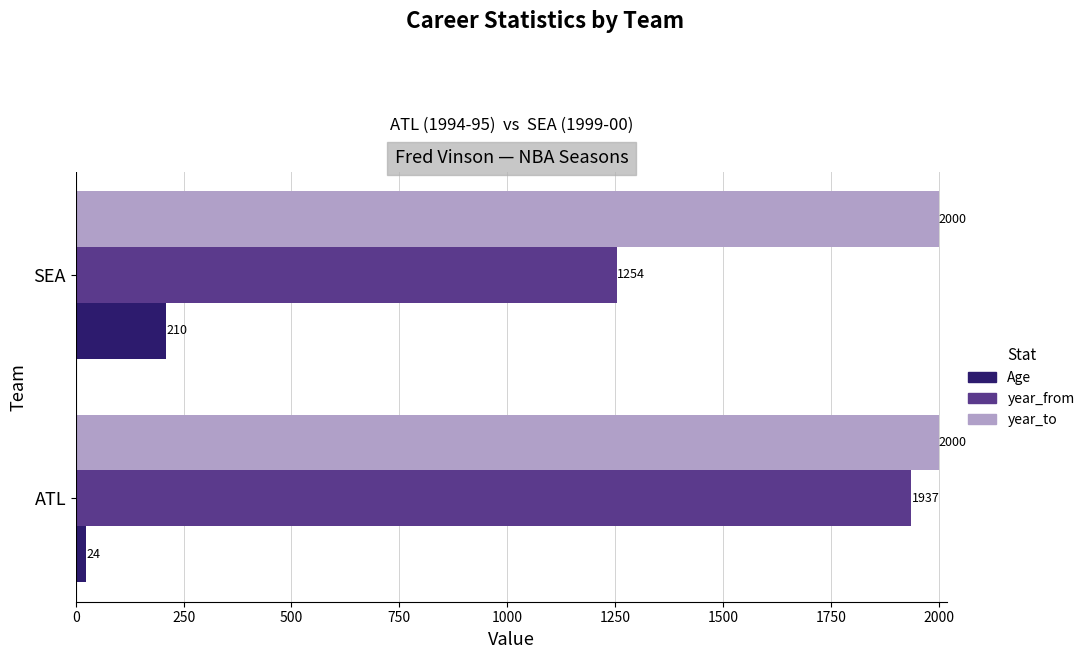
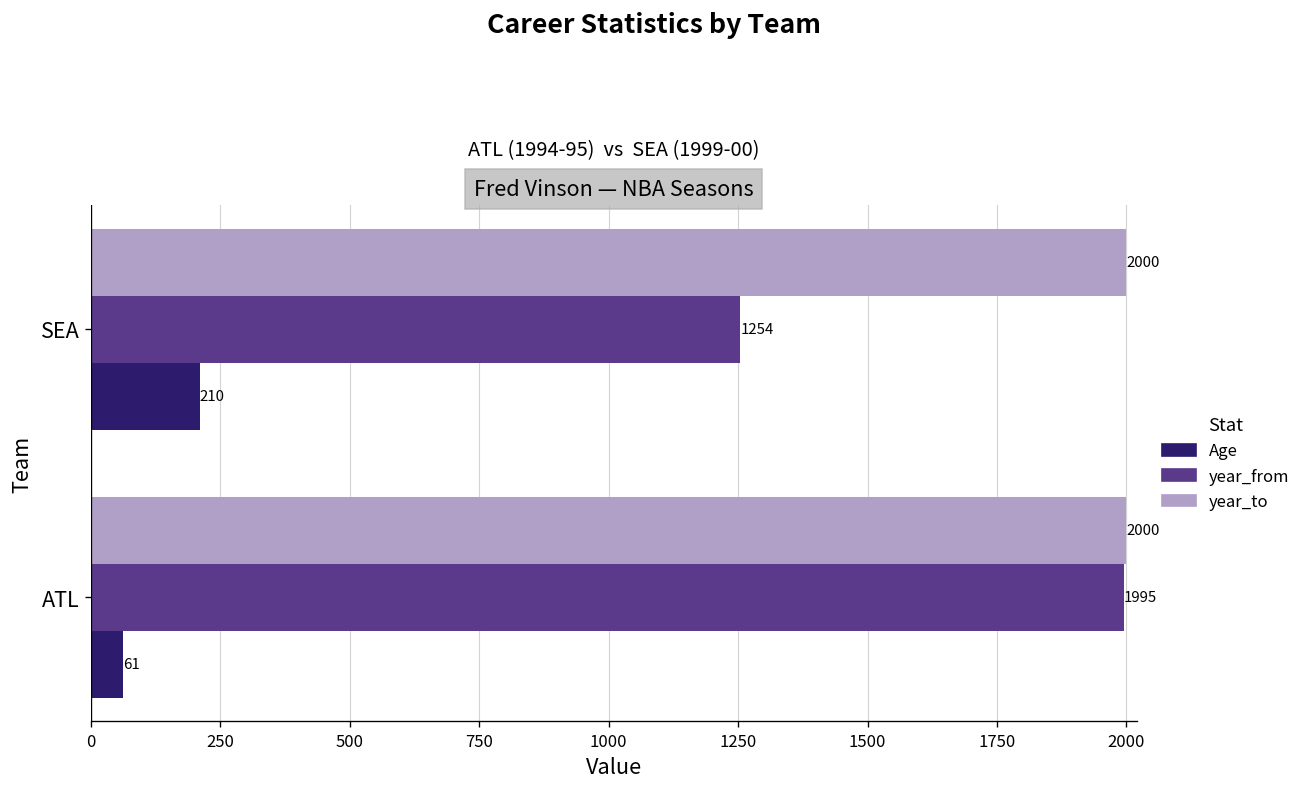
year_from, ATL: 1937 -> 1995
Age, ATL: 24 -> 61
